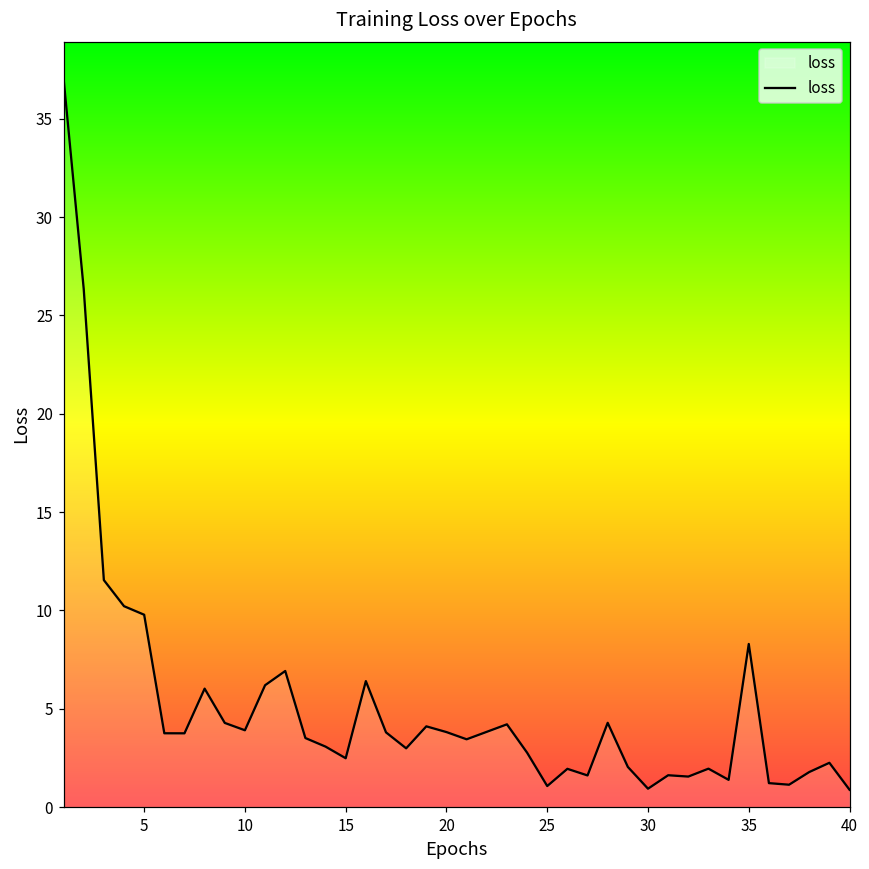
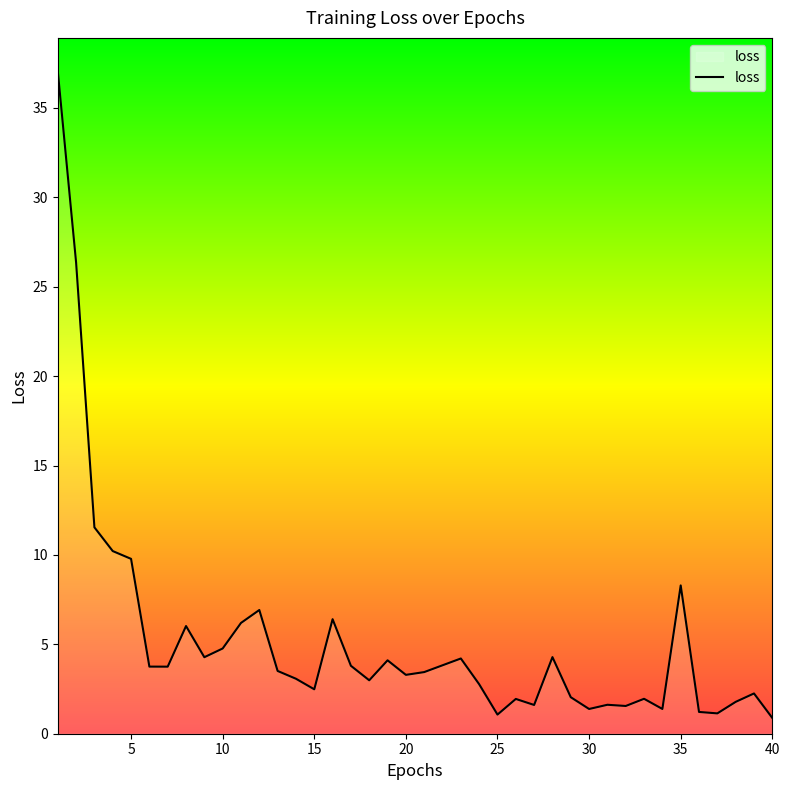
10: 3.9 -> 4.8
20: 3.8 -> 3.3
30: 0.9 -> 1.4
